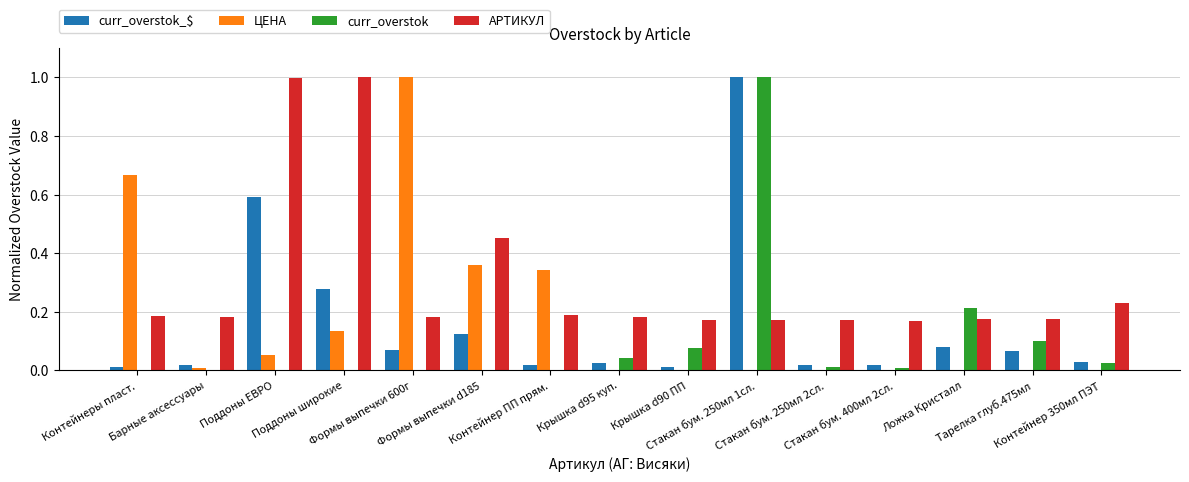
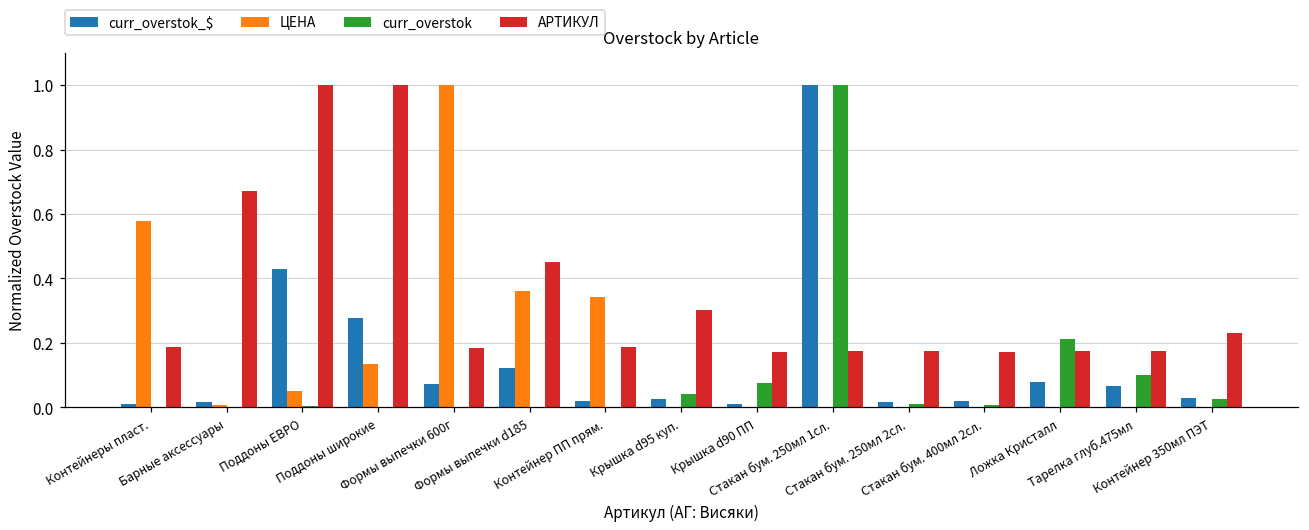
ЦЕНА, Контейнеры пласт.: 0.67 -> 0.58
АРТИКУЛ, Барные аксессуары: 0.18 -> 0.67
curr_overstok_$, Поддоны ЕВРО: 0.59 -> 0.43
АРТИКУЛ, Крышка d95 куп.: 0.18 -> 0.30
